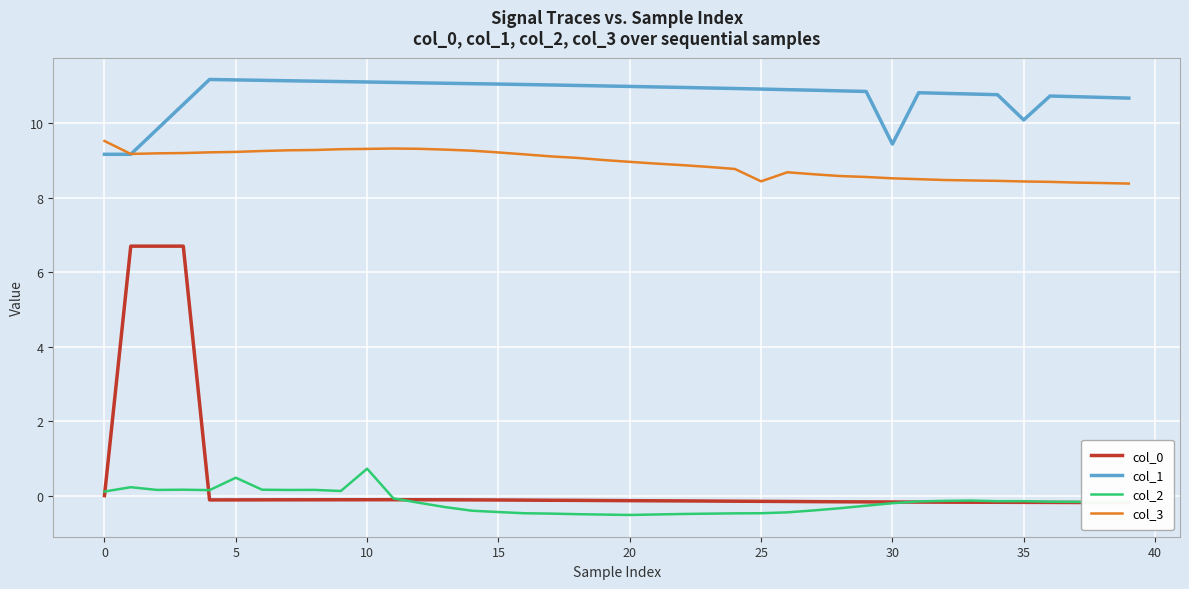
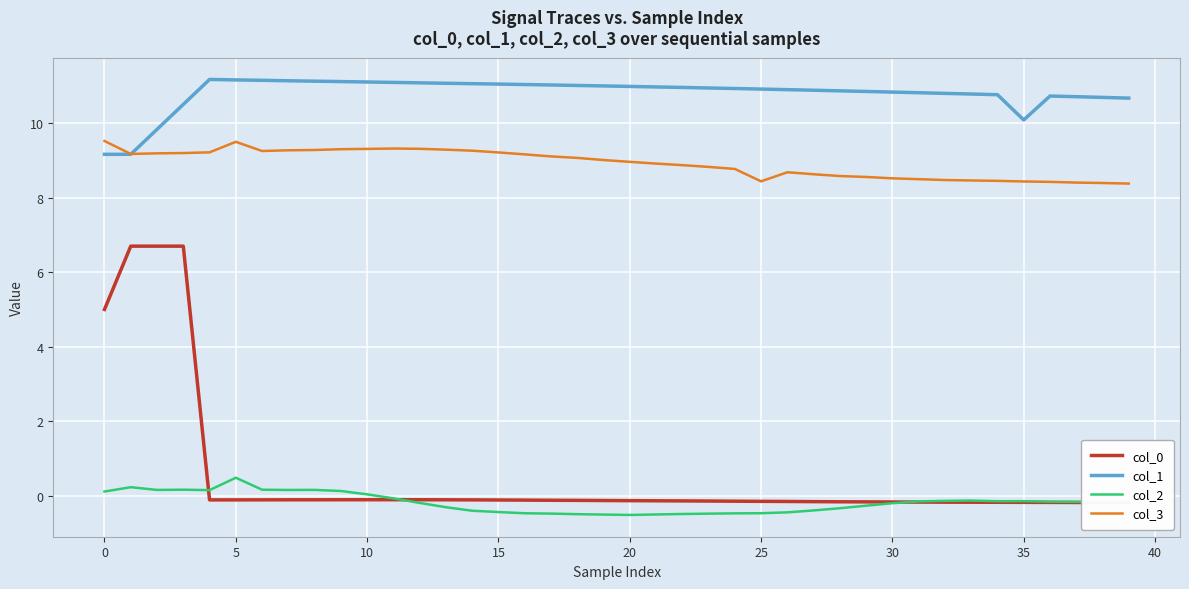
col_0, 0: 0 -> 5
col_3, 5: 9.2 -> 9.5
col_2, 10: 0.7 -> 0.0
col_1, 30: 9.4 -> 10.8
